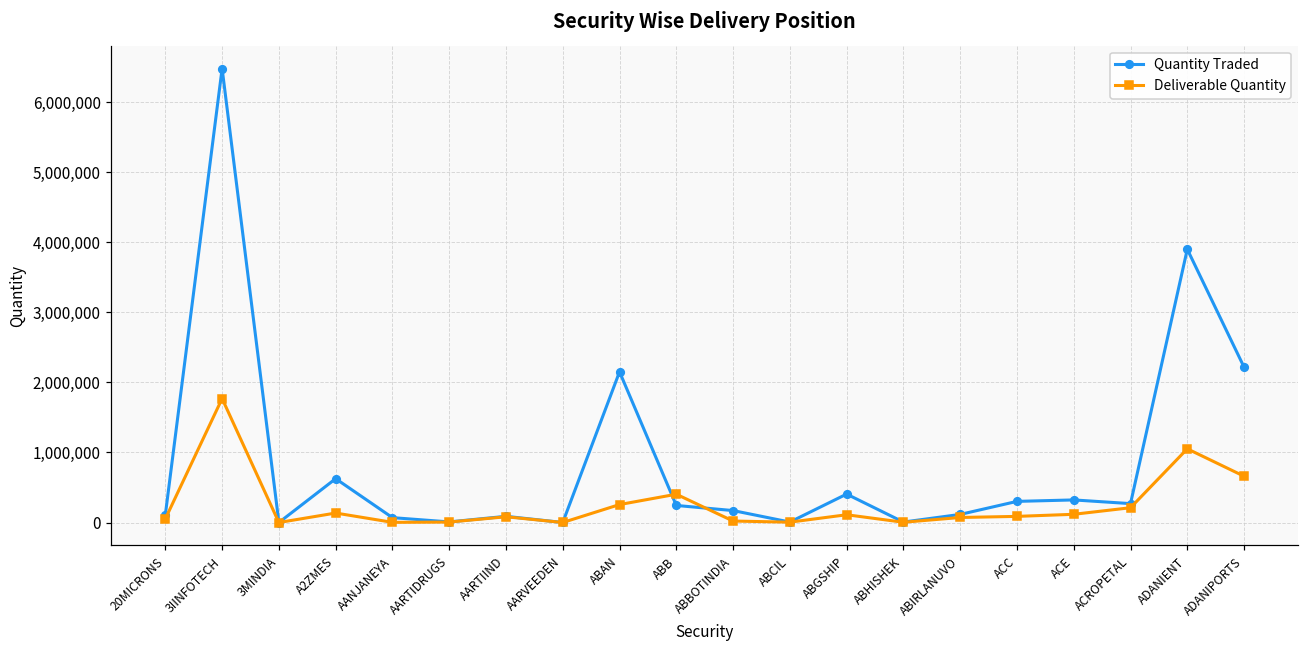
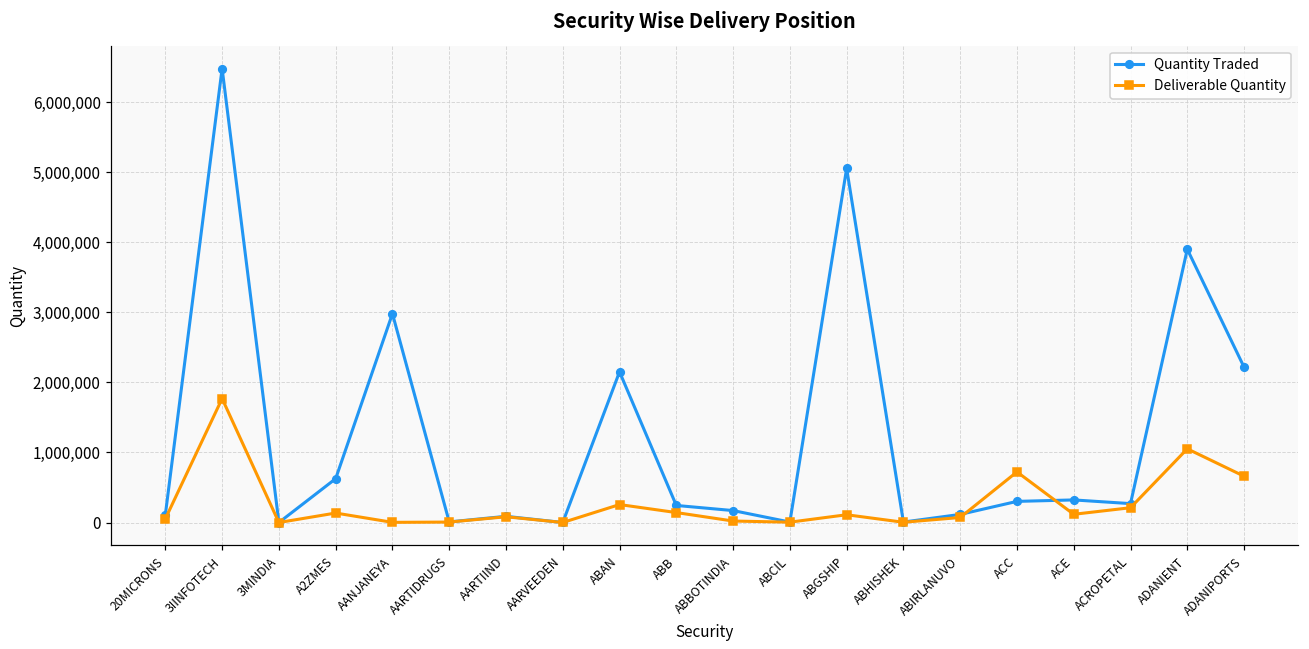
Quantity Traded, AANJANEYA: 100,000 -> 3,000,000
Deliverable Quantity, ABB: 400,000 -> 100,000
Quantity Traded, ABGSHIP: 400,000 -> 5,100,000
Deliverable Quantity, ACC: 100,000 -> 700,000
